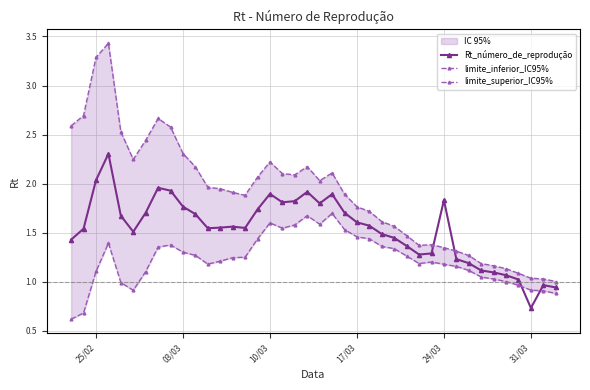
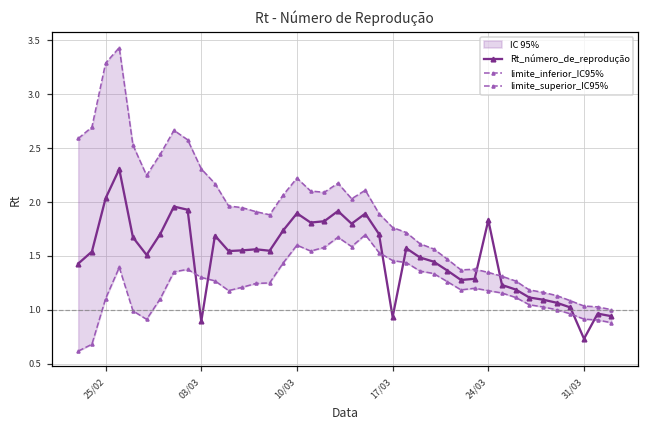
Rt_número_de_reprodução, 03/03: 1.8 -> 0.9
Rt_número_de_reprodução, 17/03: 1.6 -> 0.9
